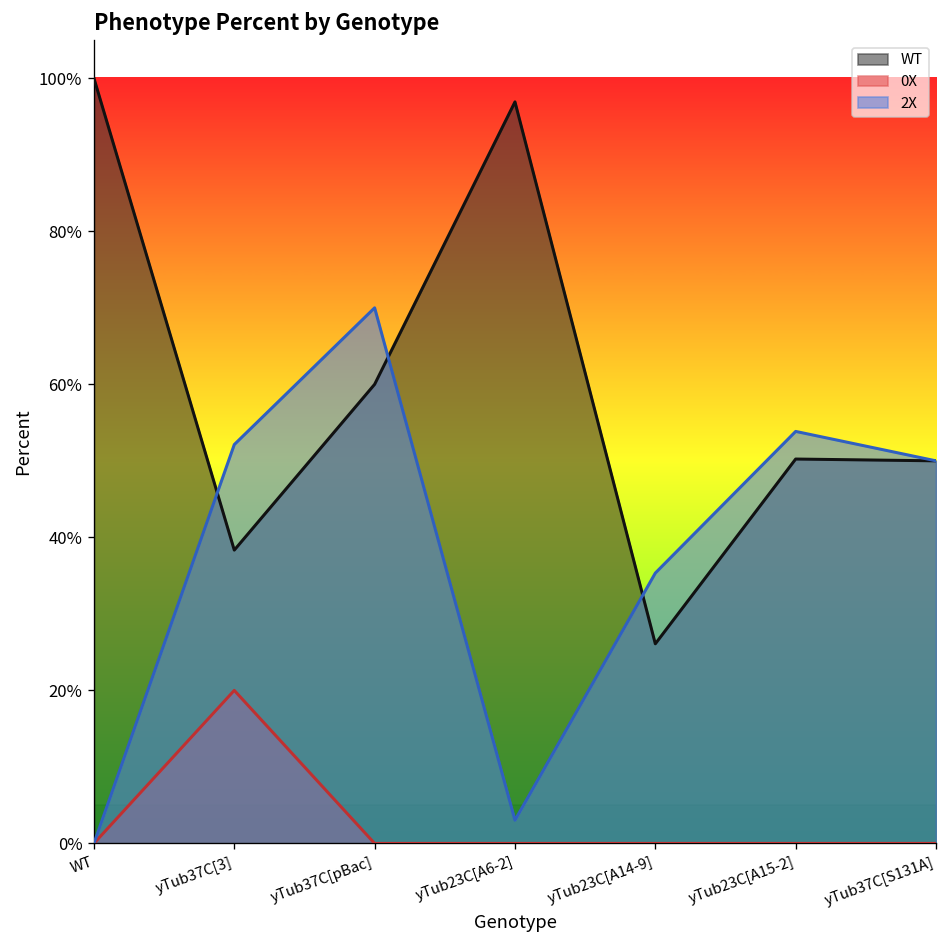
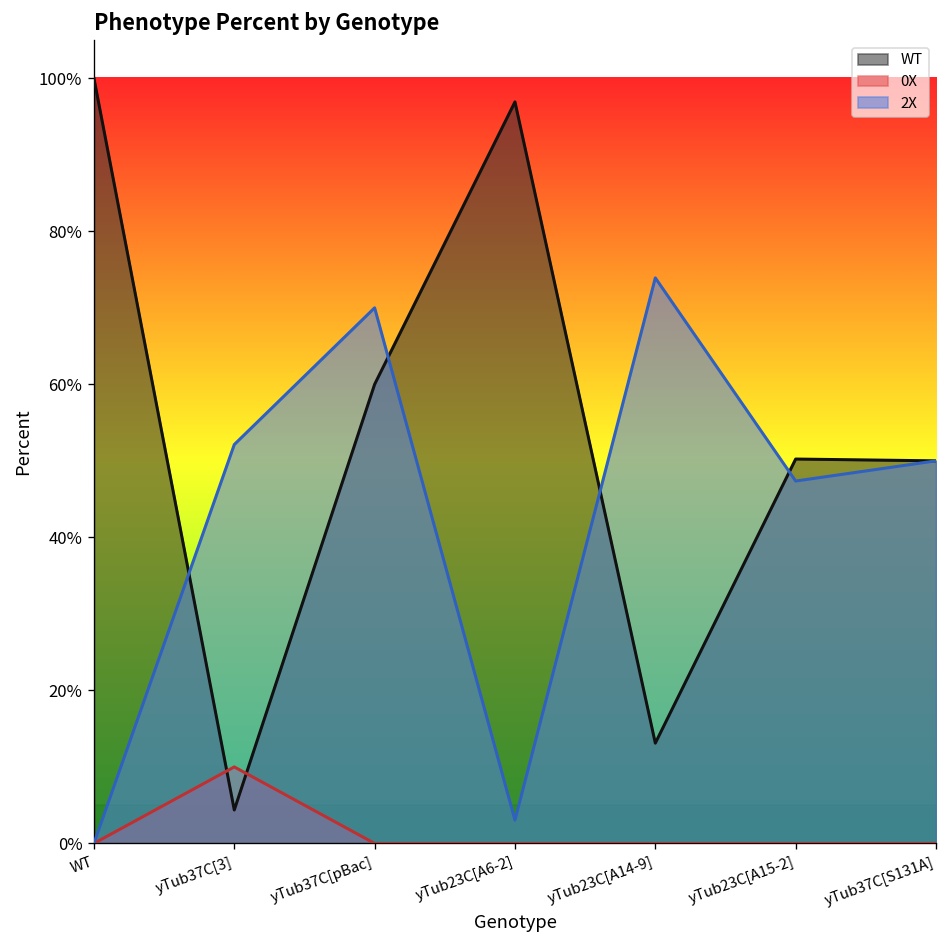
WT, yTub37C[3]: 38% -> 4%
0X, yTub37C[3]: 20% -> 10%
WT, yTub23C[A14-9]: 26% -> 13%
2X, yTub23C[A14-9]: 35% -> 74%
2X, yTub23C[A15-2]: 54% -> 47%
